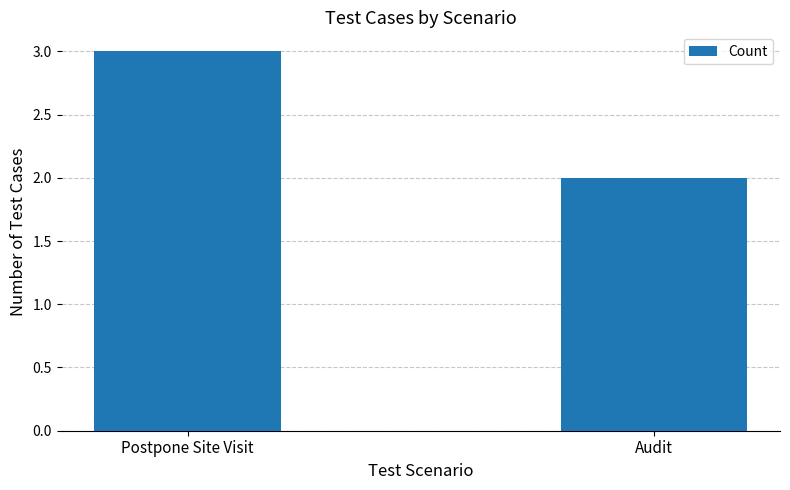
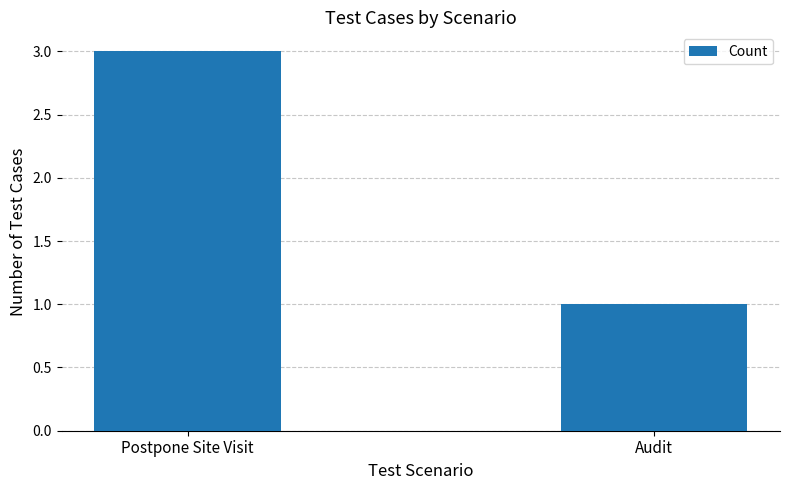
Audit: 2 -> 1
